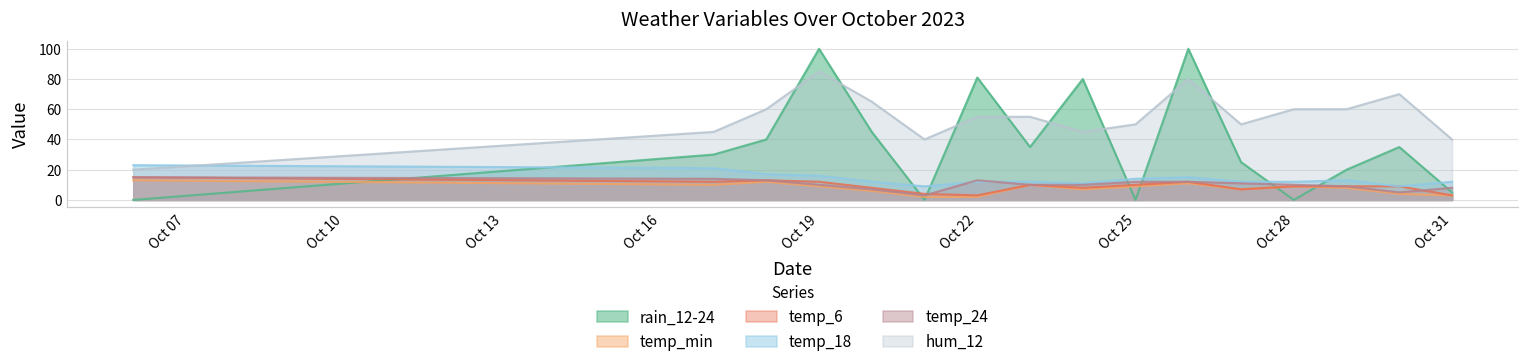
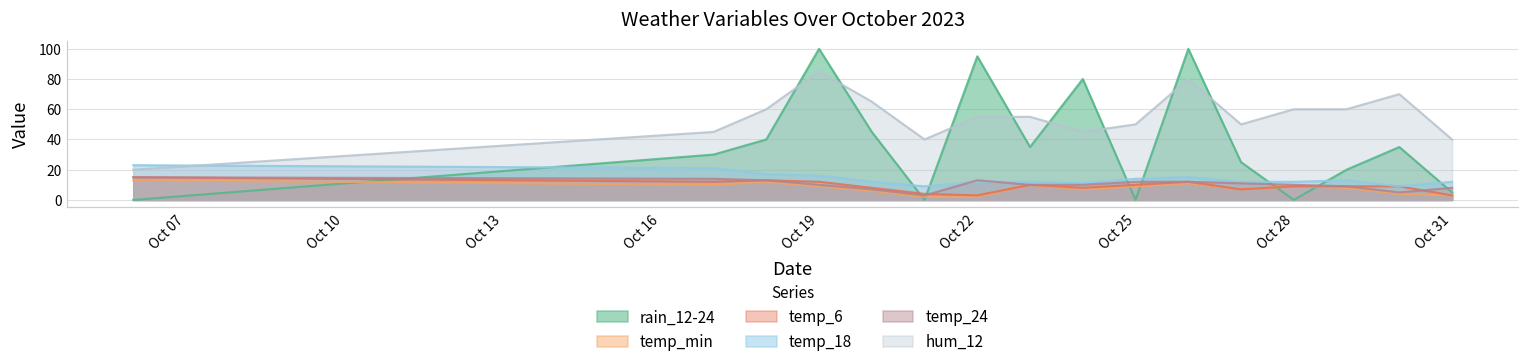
rain_12-24, Oct 22: 81 -> 95
